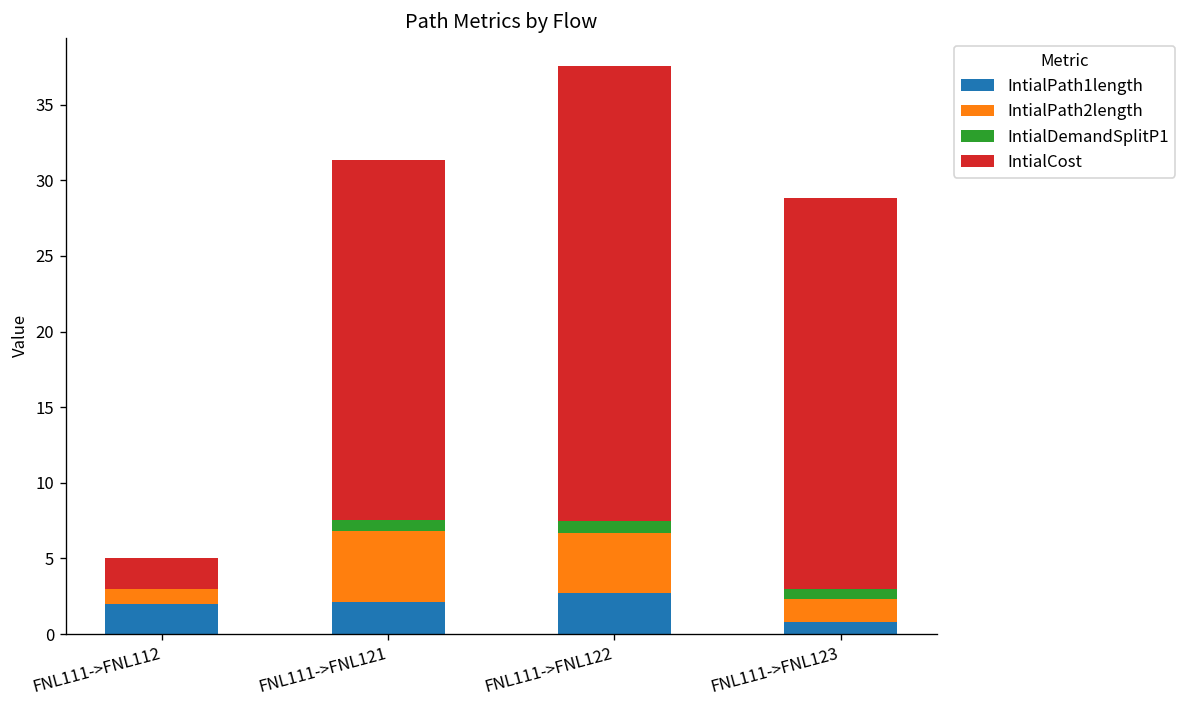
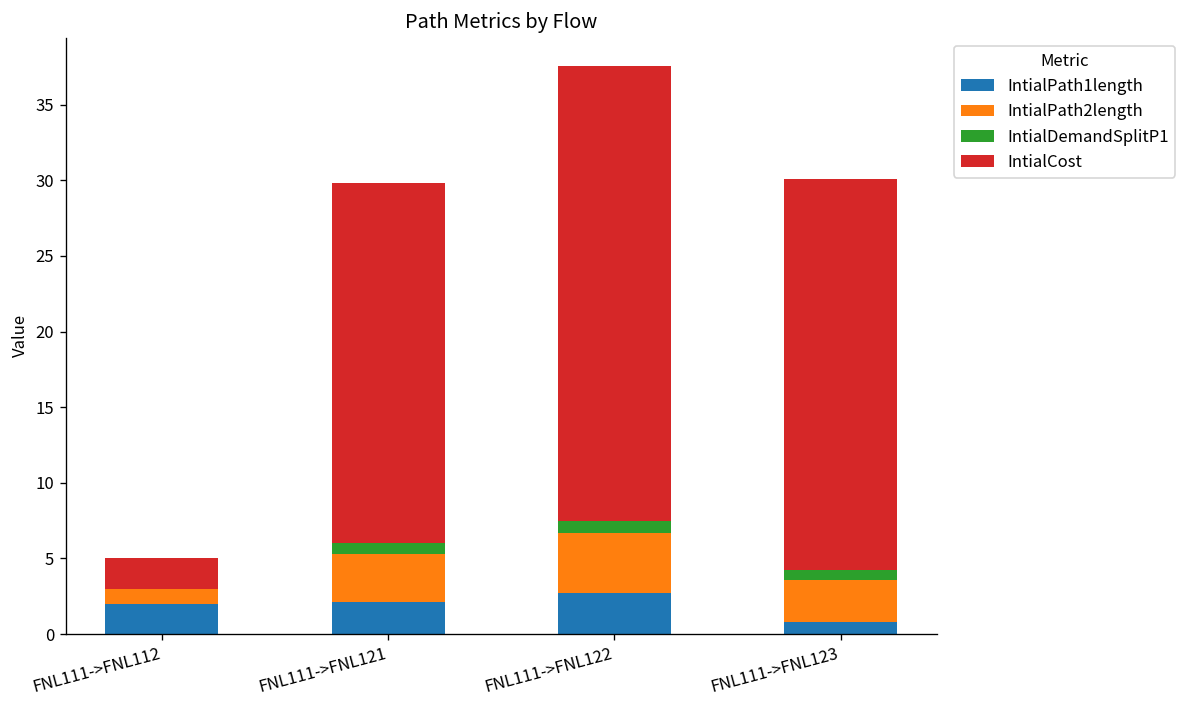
IntialPath2length, FNL111->FNL121: 4.7 -> 3.2
IntialPath2length, FNL111->FNL123: 1.5 -> 2.8
